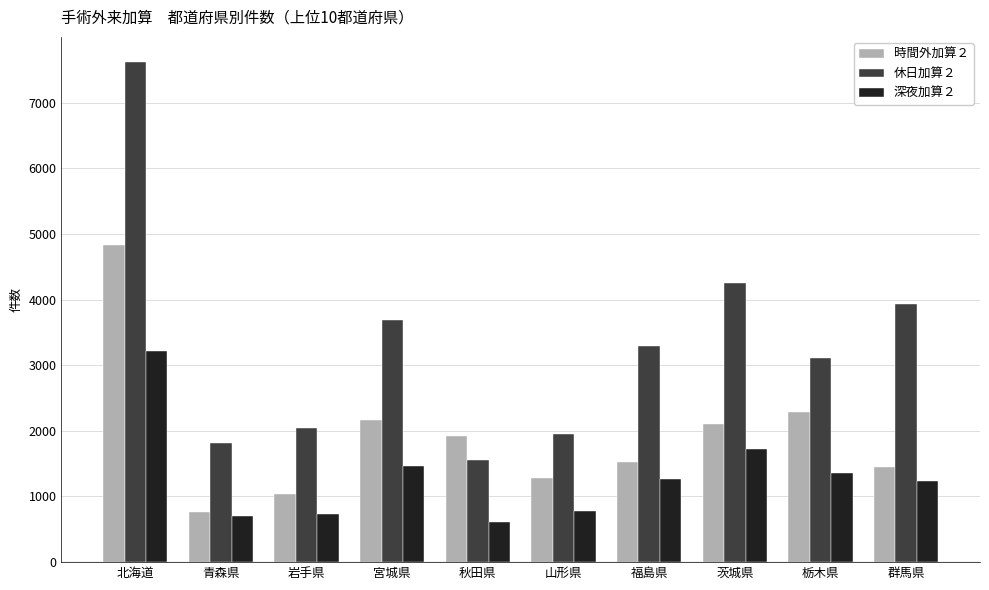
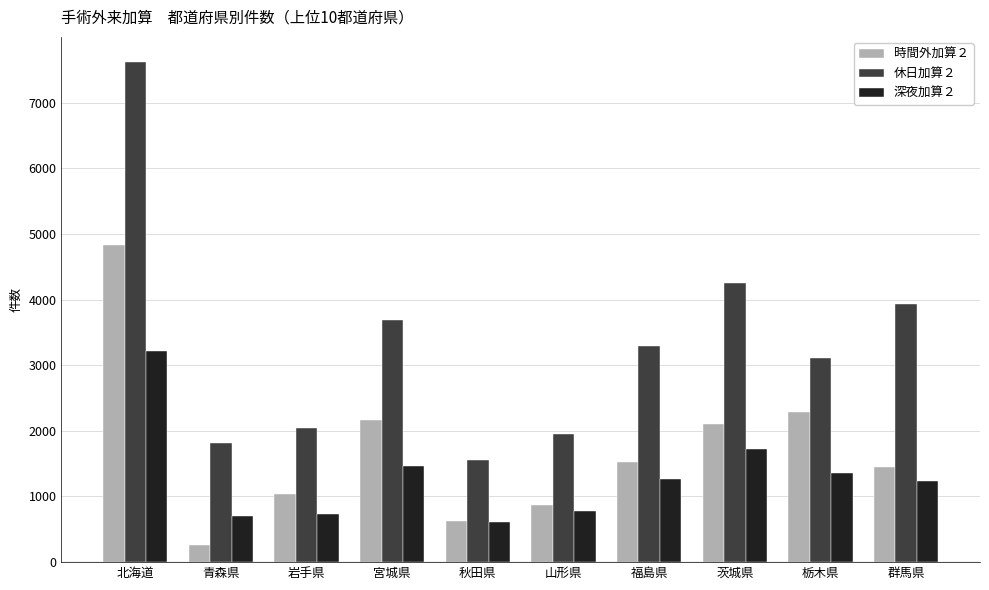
時間外加算２, 青森県: 800 -> 300
時間外加算２, 秋田県: 1900 -> 600
時間外加算２, 山形県: 1300 -> 900
